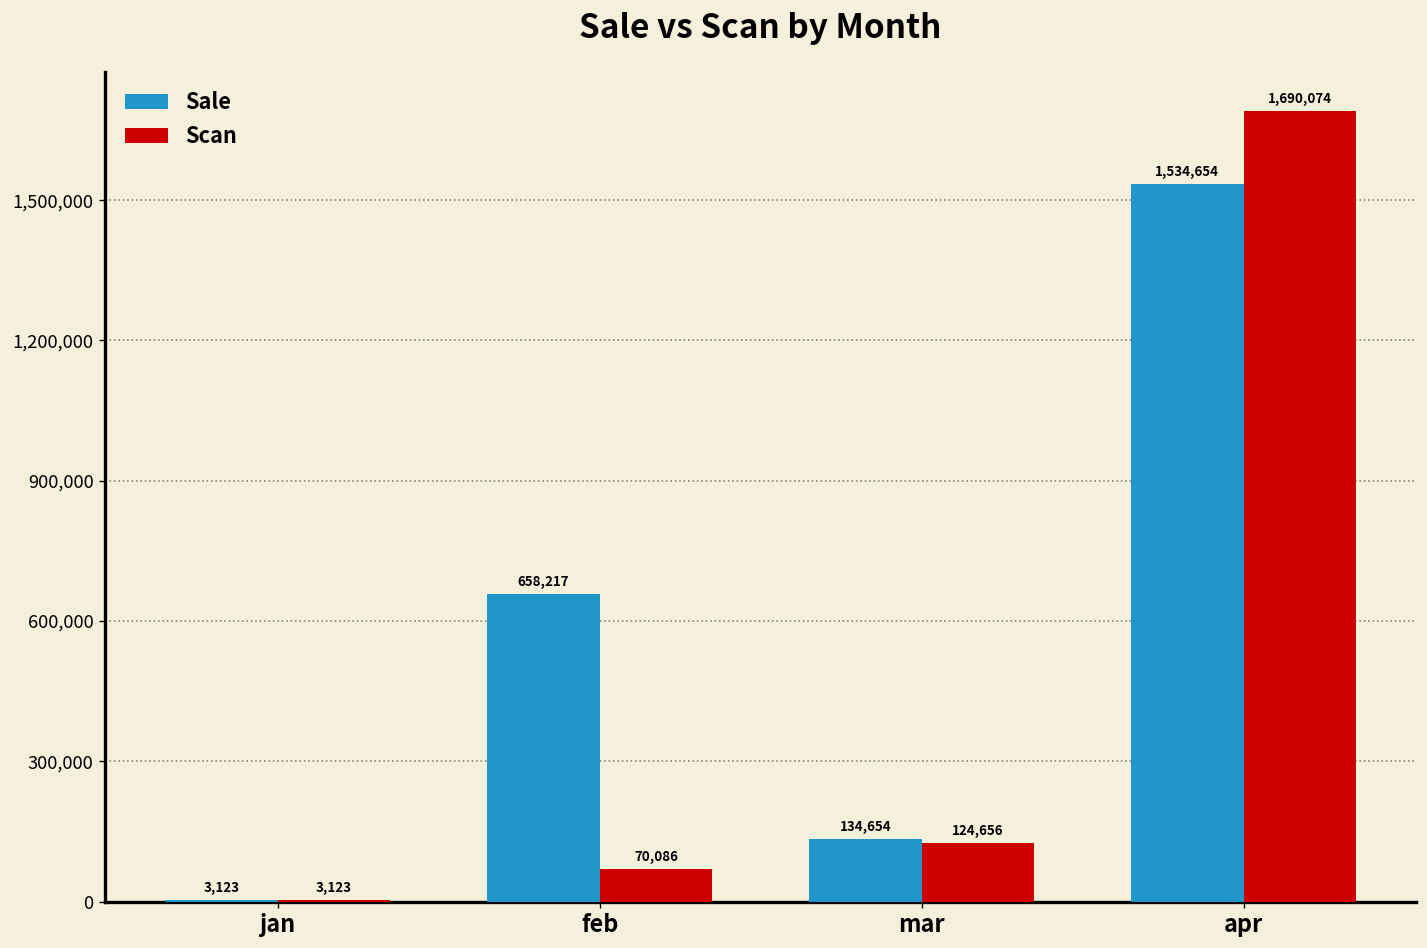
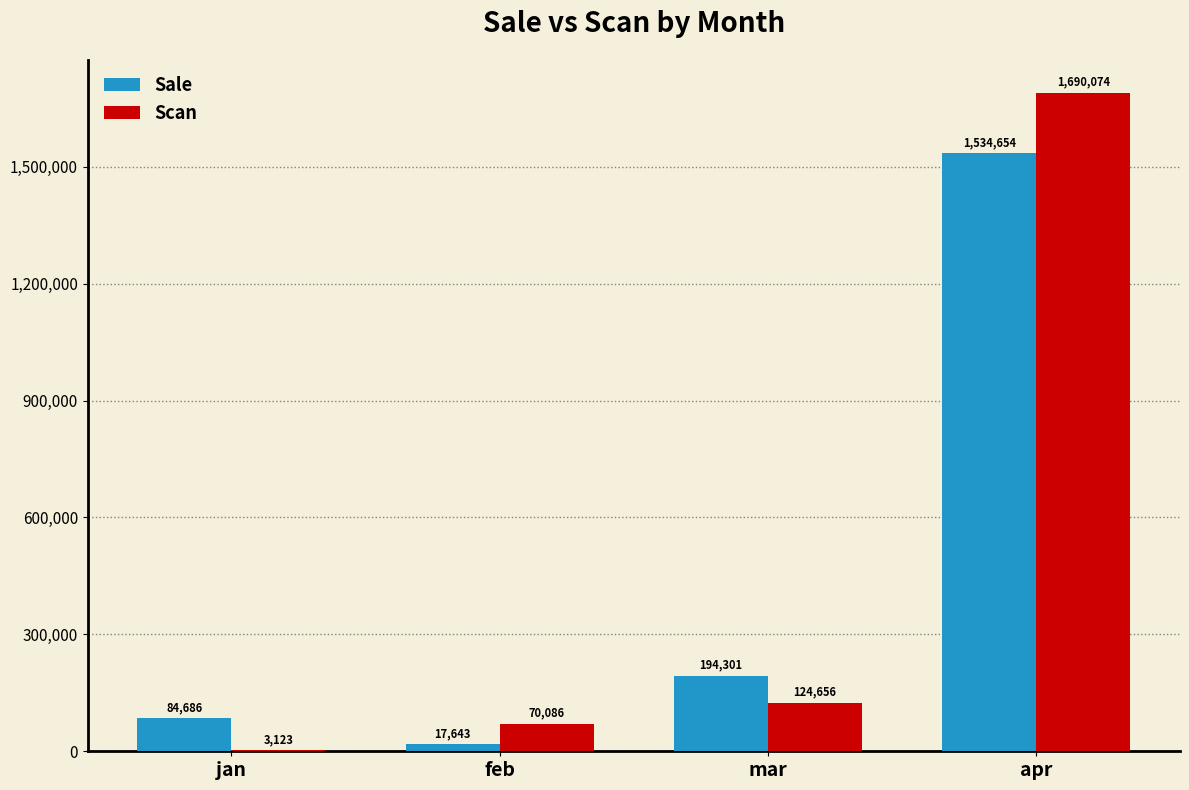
Sale, jan: 3,123 -> 84,686
Sale, feb: 658,217 -> 17,643
Sale, mar: 134,654 -> 194,301
